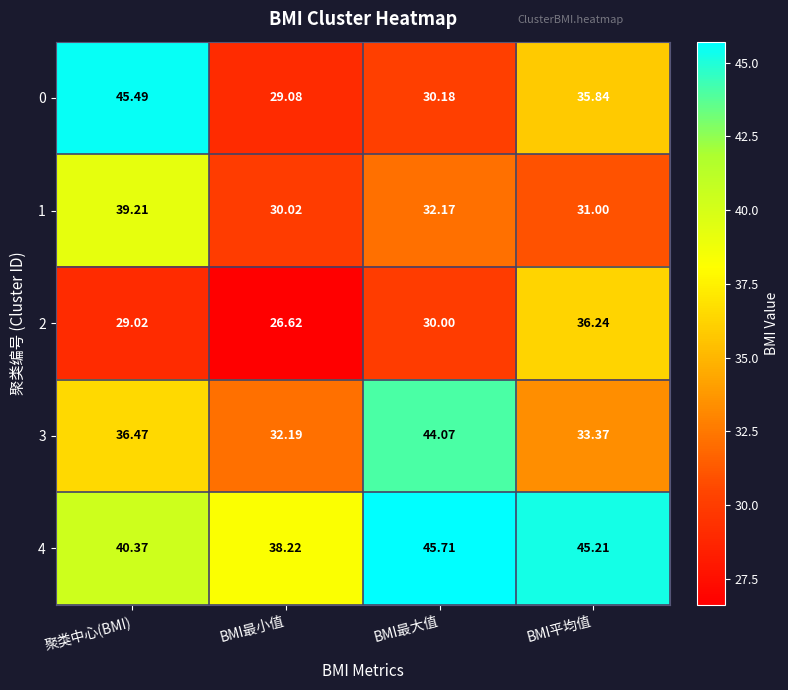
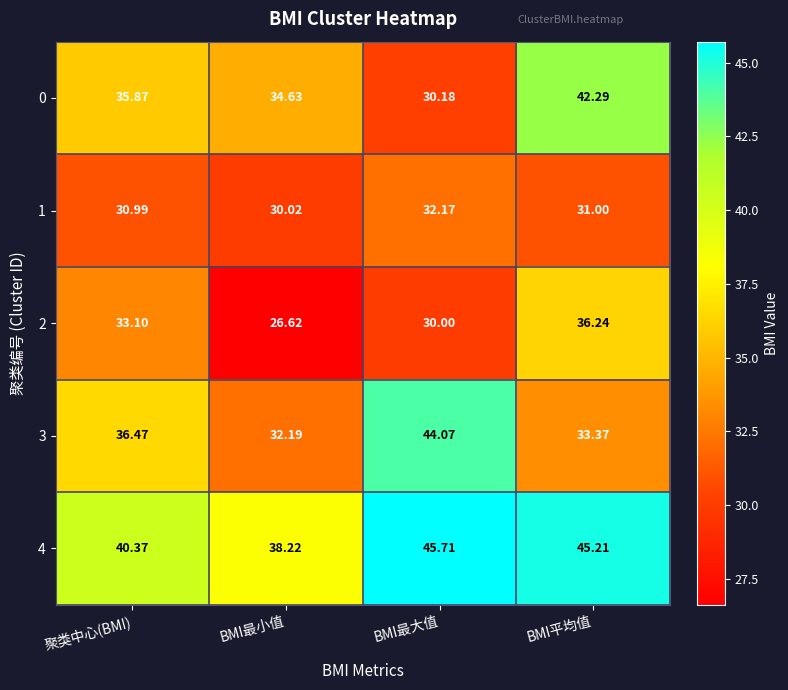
0, 聚类中心(BMI): 45.49 -> 35.87
0, BMI最小值: 29.08 -> 34.63
0, BMI平均值: 35.84 -> 42.29
1, 聚类中心(BMI): 39.21 -> 30.99
2, 聚类中心(BMI): 29.02 -> 33.10
